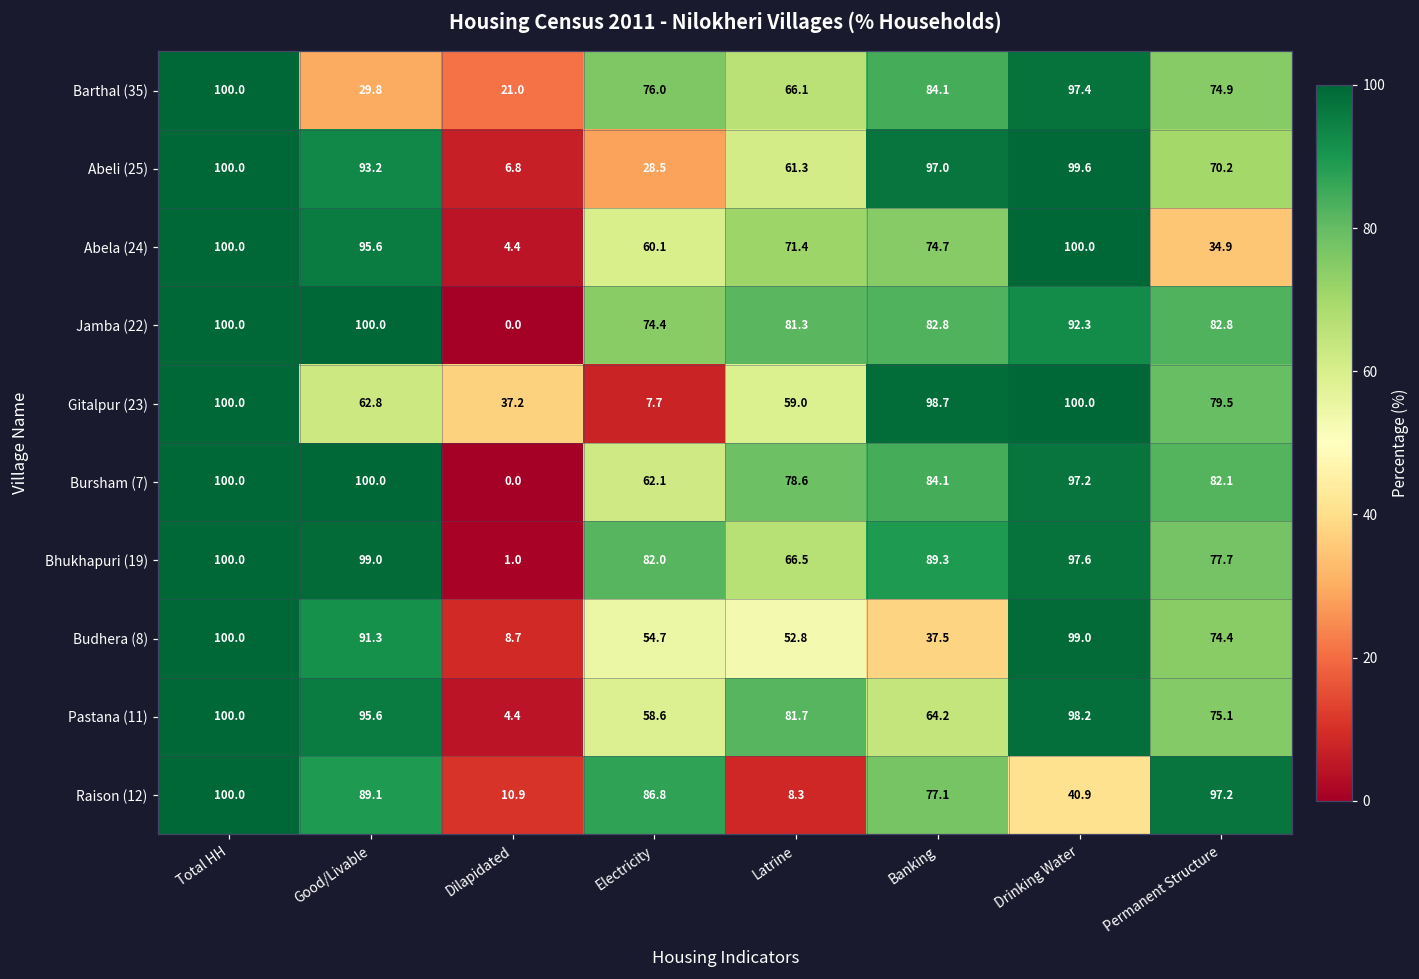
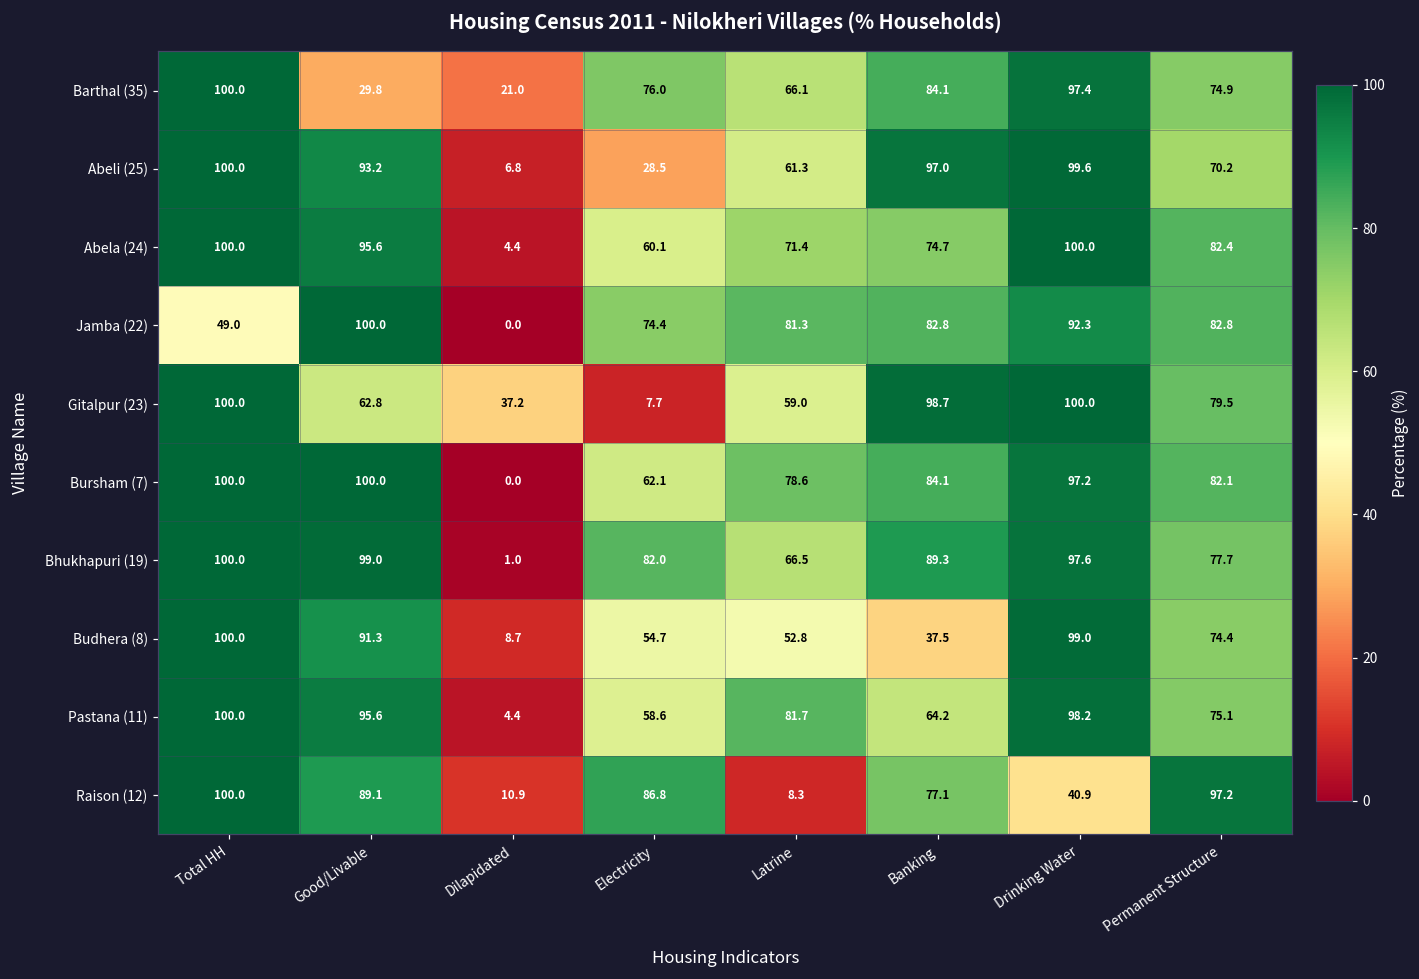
Abela (24), Permanent Structure: 34.9 -> 82.4
Jamba (22), Total HH: 100.0 -> 49.0
